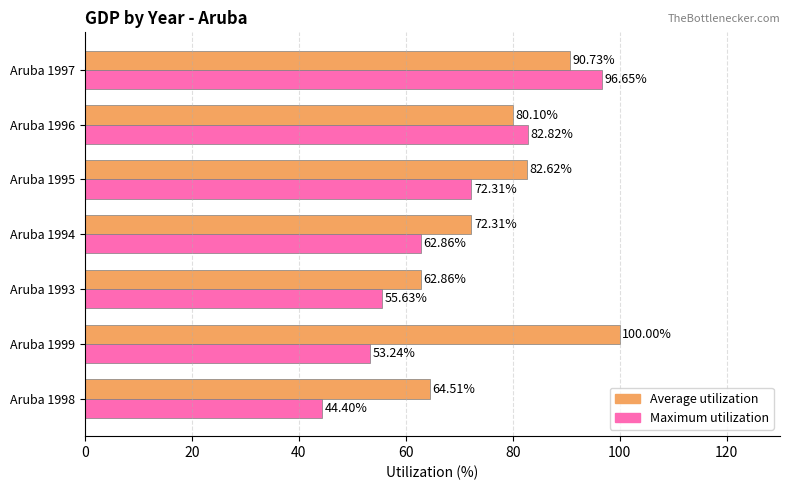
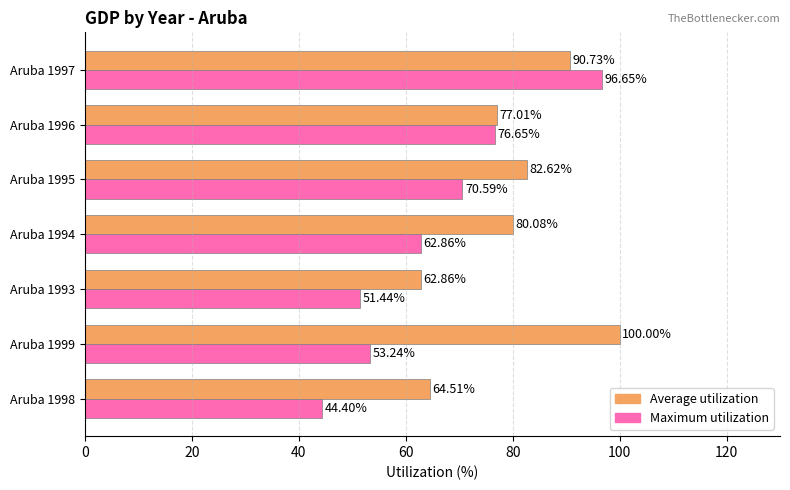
Average utilization, Aruba 1996: 80.10% -> 77.01%
Maximum utilization, Aruba 1996: 82.82% -> 76.65%
Maximum utilization, Aruba 1995: 72.31% -> 70.59%
Average utilization, Aruba 1994: 72.31% -> 80.08%
Maximum utilization, Aruba 1993: 55.63% -> 51.44%
